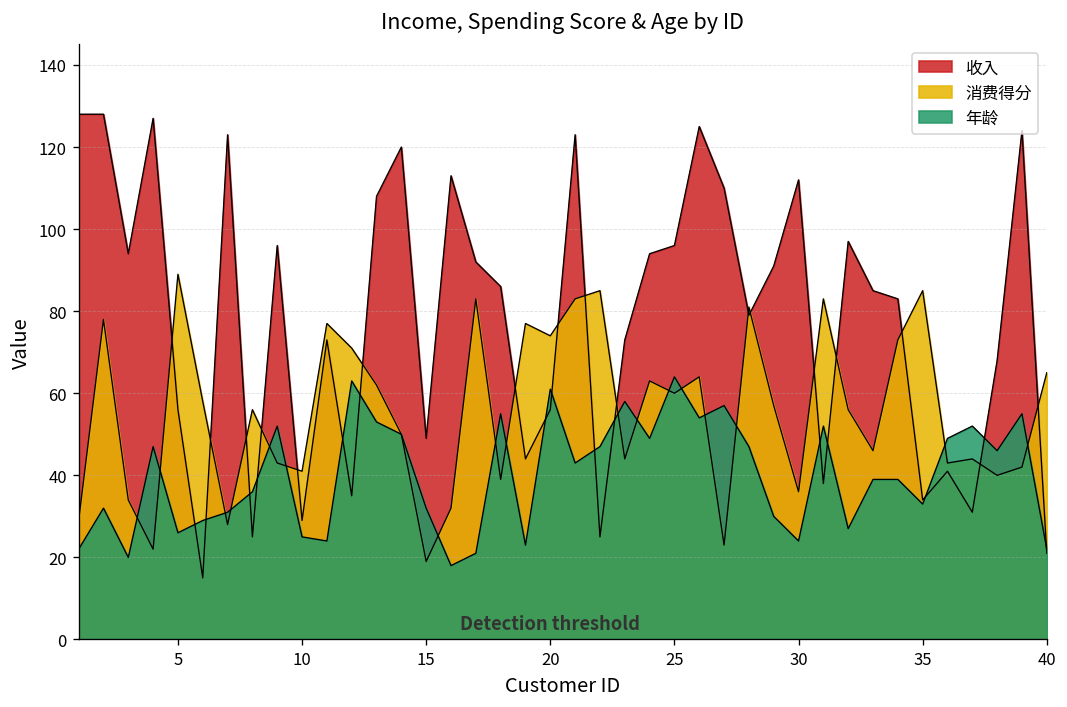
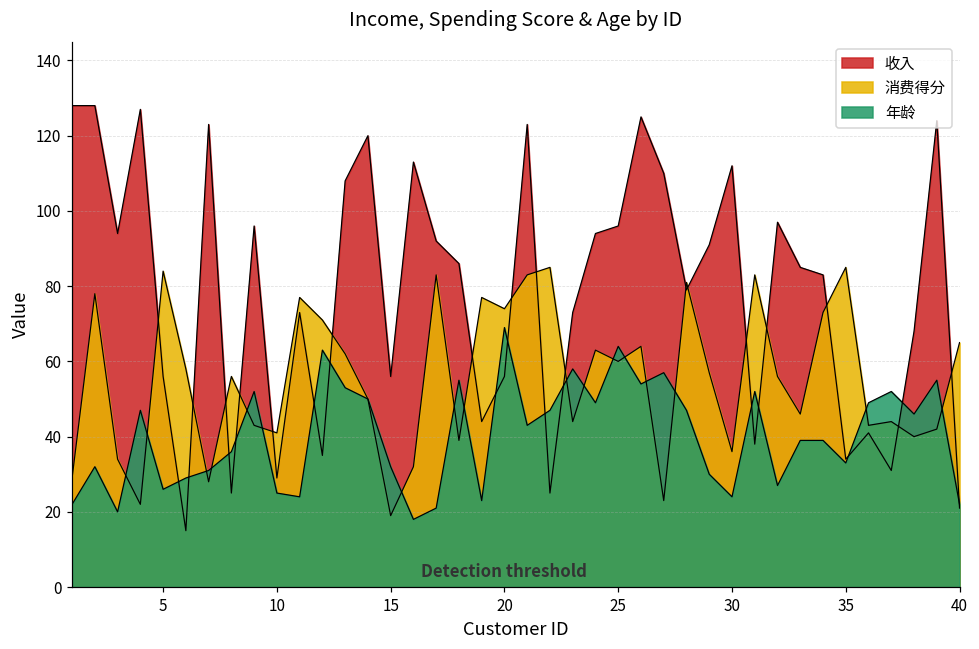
消费得分, 5: 89 -> 84
收入, 15: 49 -> 56
年龄, 20: 61 -> 69
